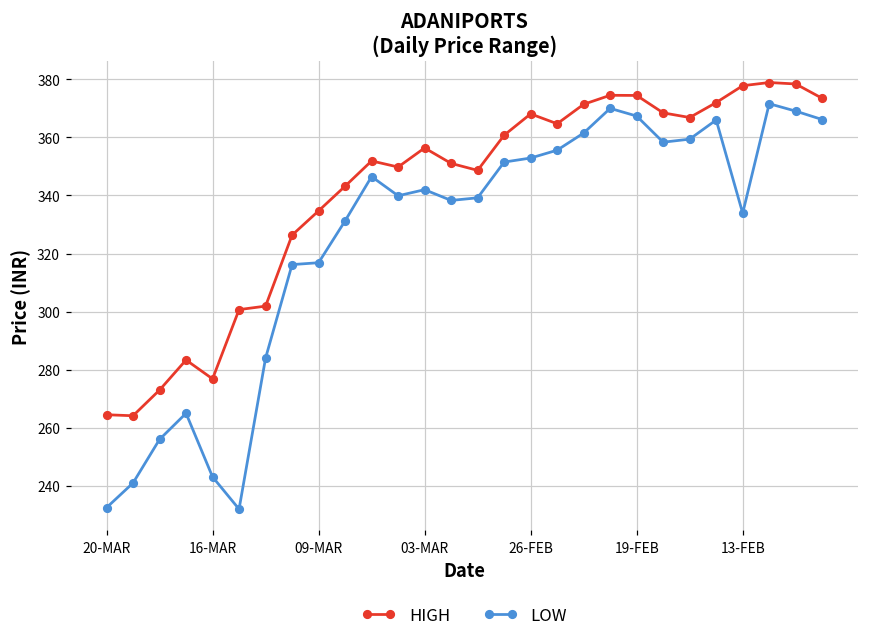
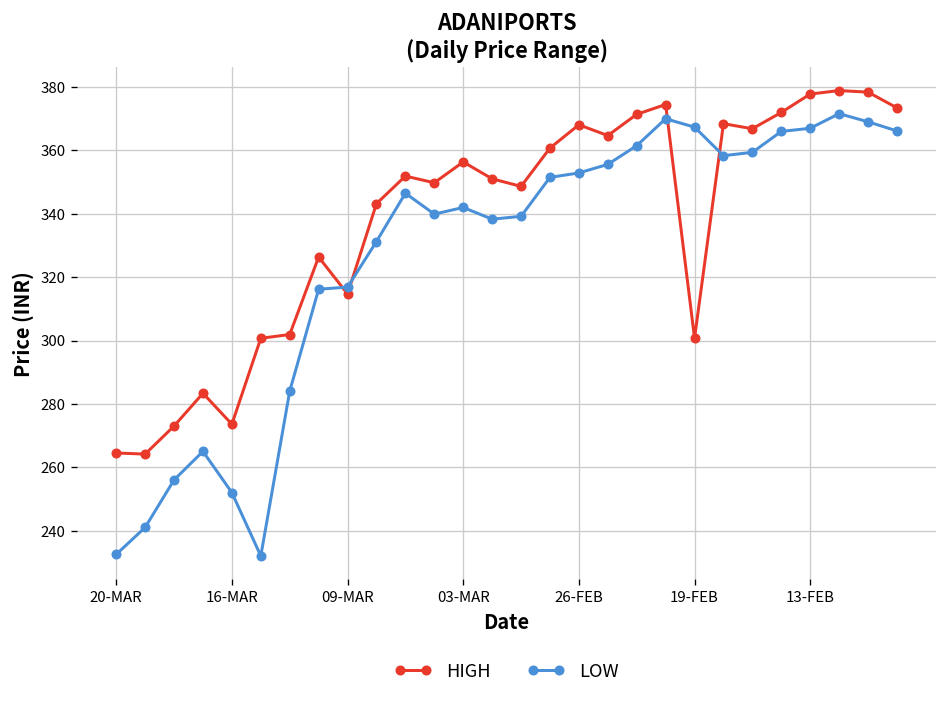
HIGH, 16-MAR: 277 -> 274
LOW, 16-MAR: 243 -> 252
HIGH, 09-MAR: 335 -> 315
HIGH, 19-FEB: 374 -> 301
LOW, 13-FEB: 334 -> 367
